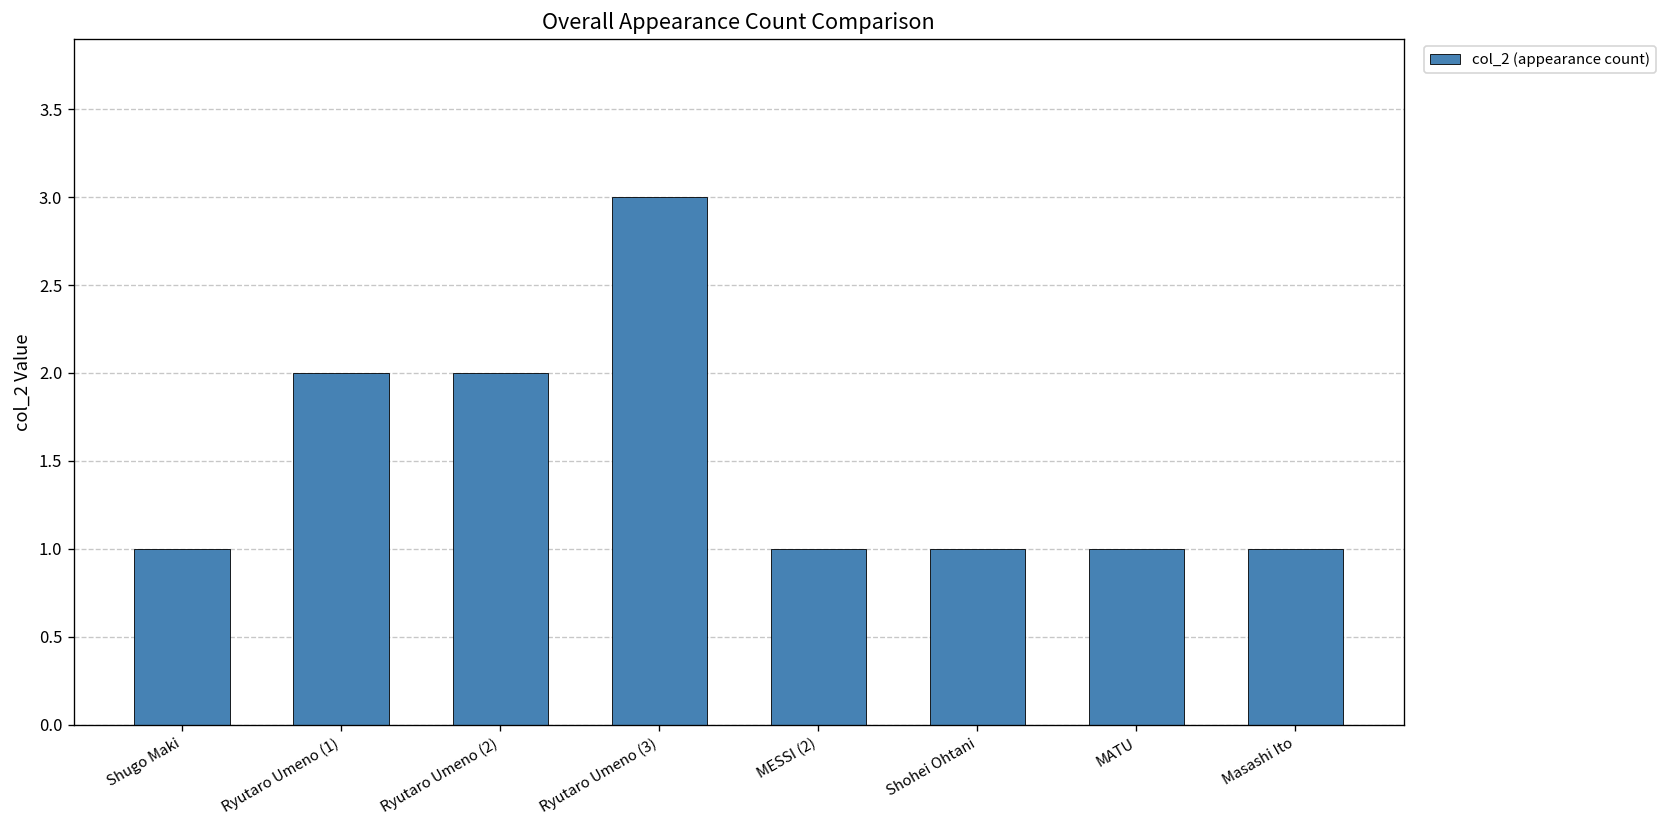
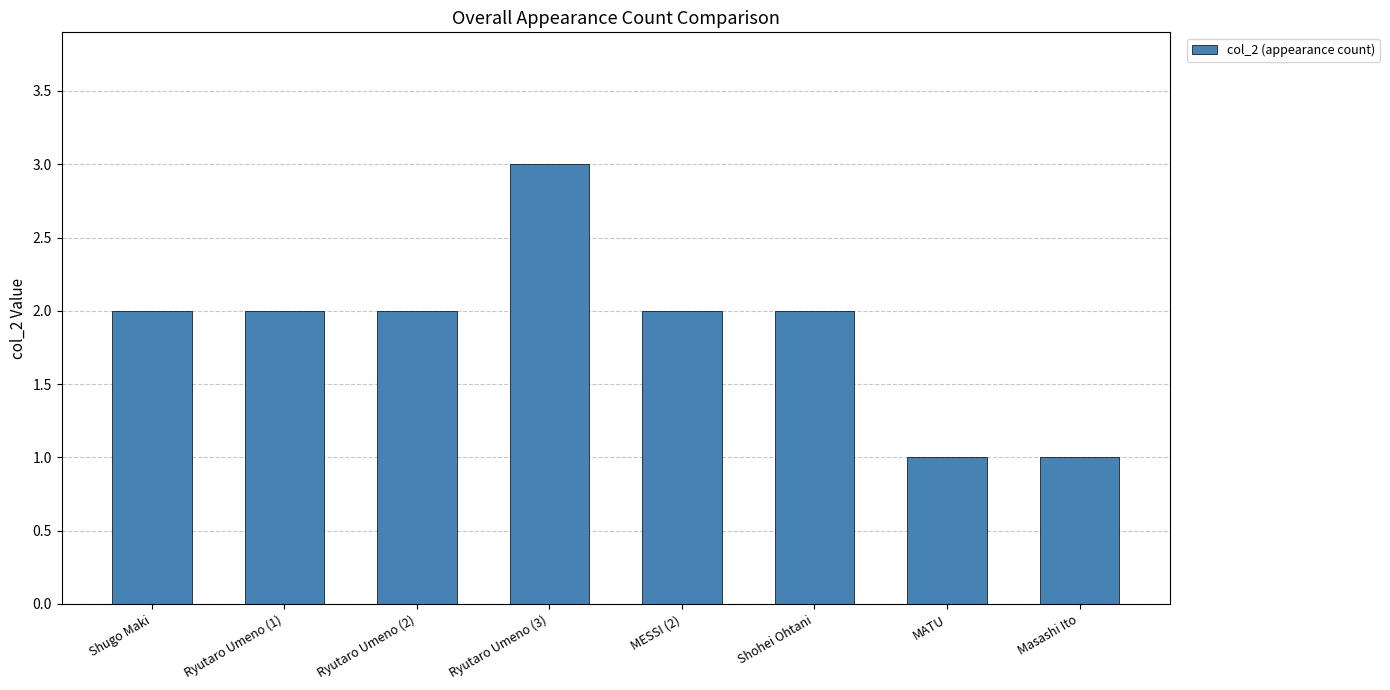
Shugo Maki: 1 -> 2
MESSI (2): 1 -> 2
Shohei Ohtani: 1 -> 2
